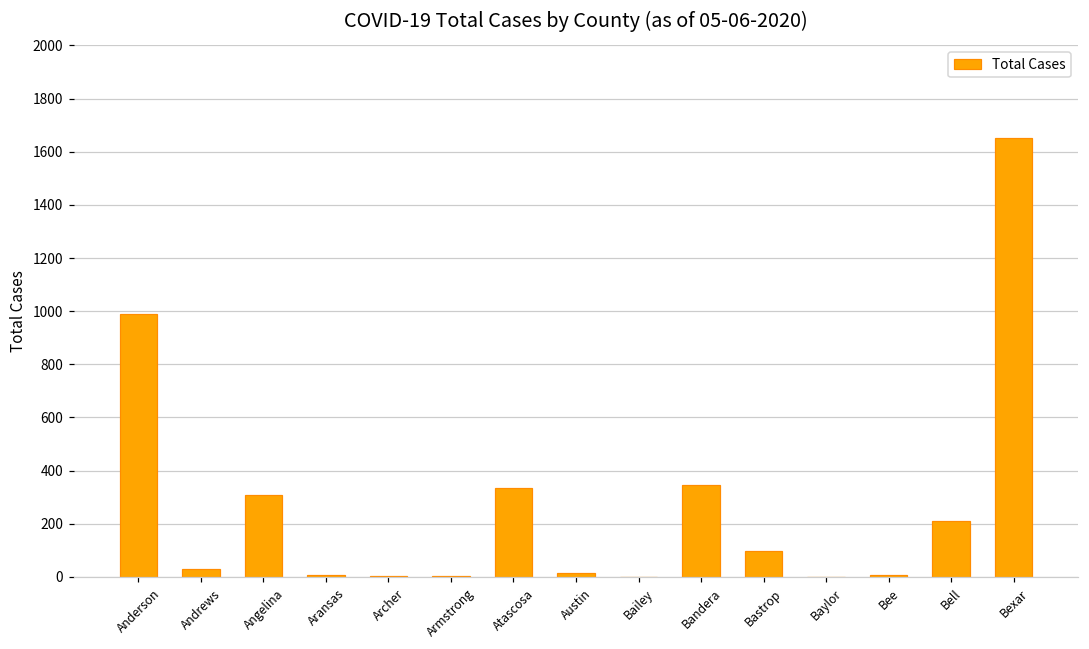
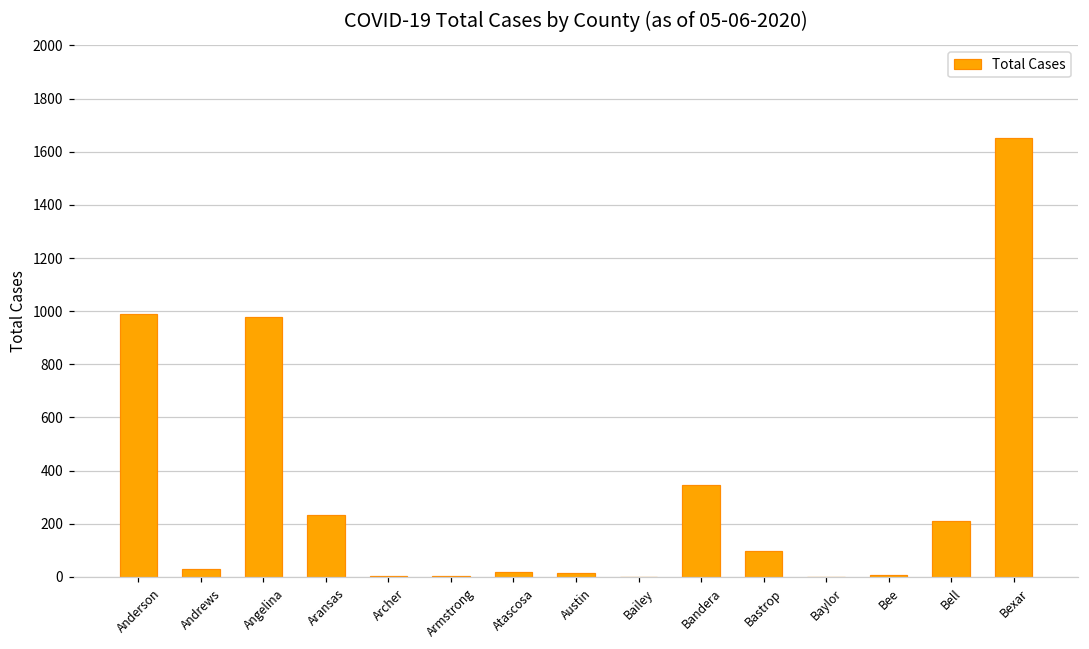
Angelina: 310 -> 980
Aransas: 10 -> 230
Atascosa: 330 -> 20
